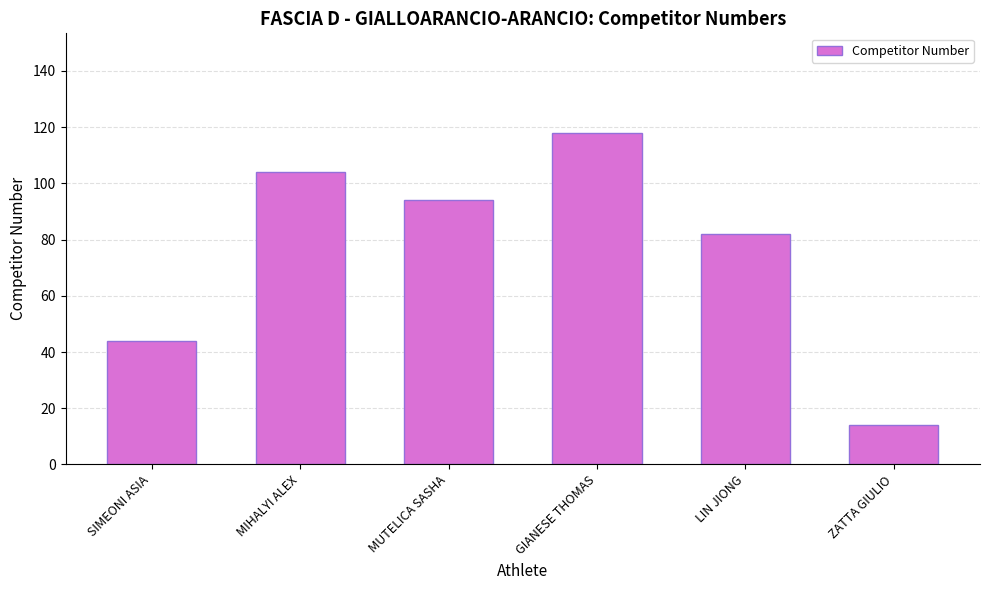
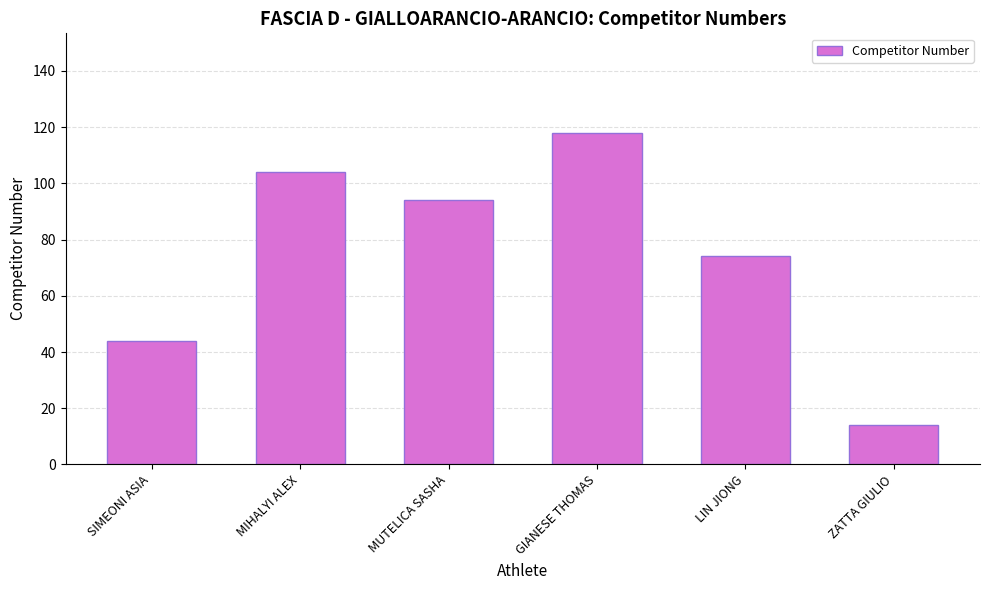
LIN JIONG: 82 -> 74
